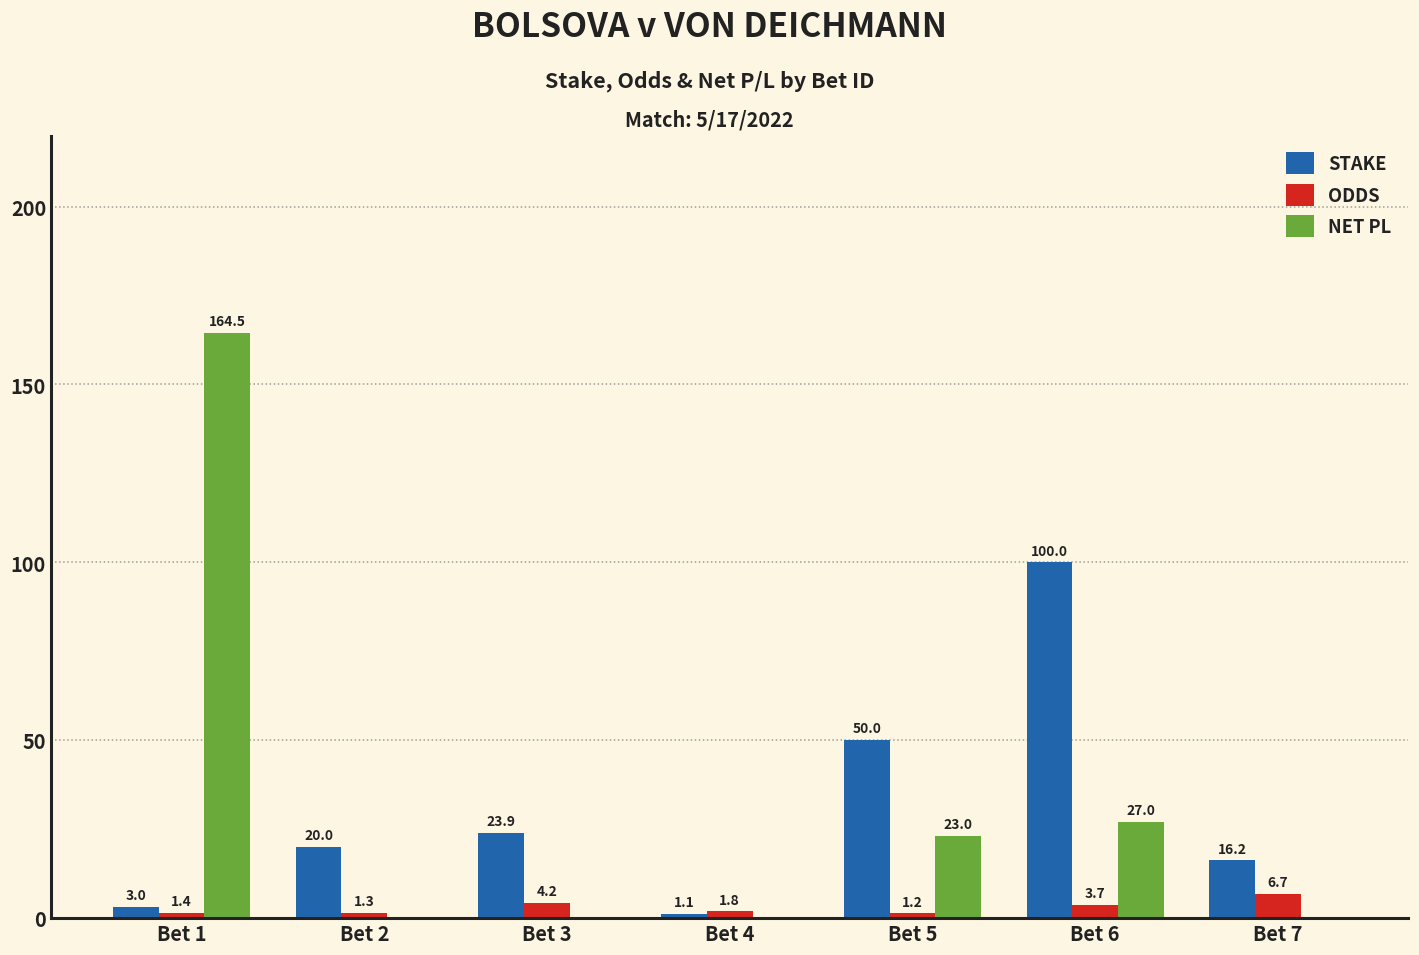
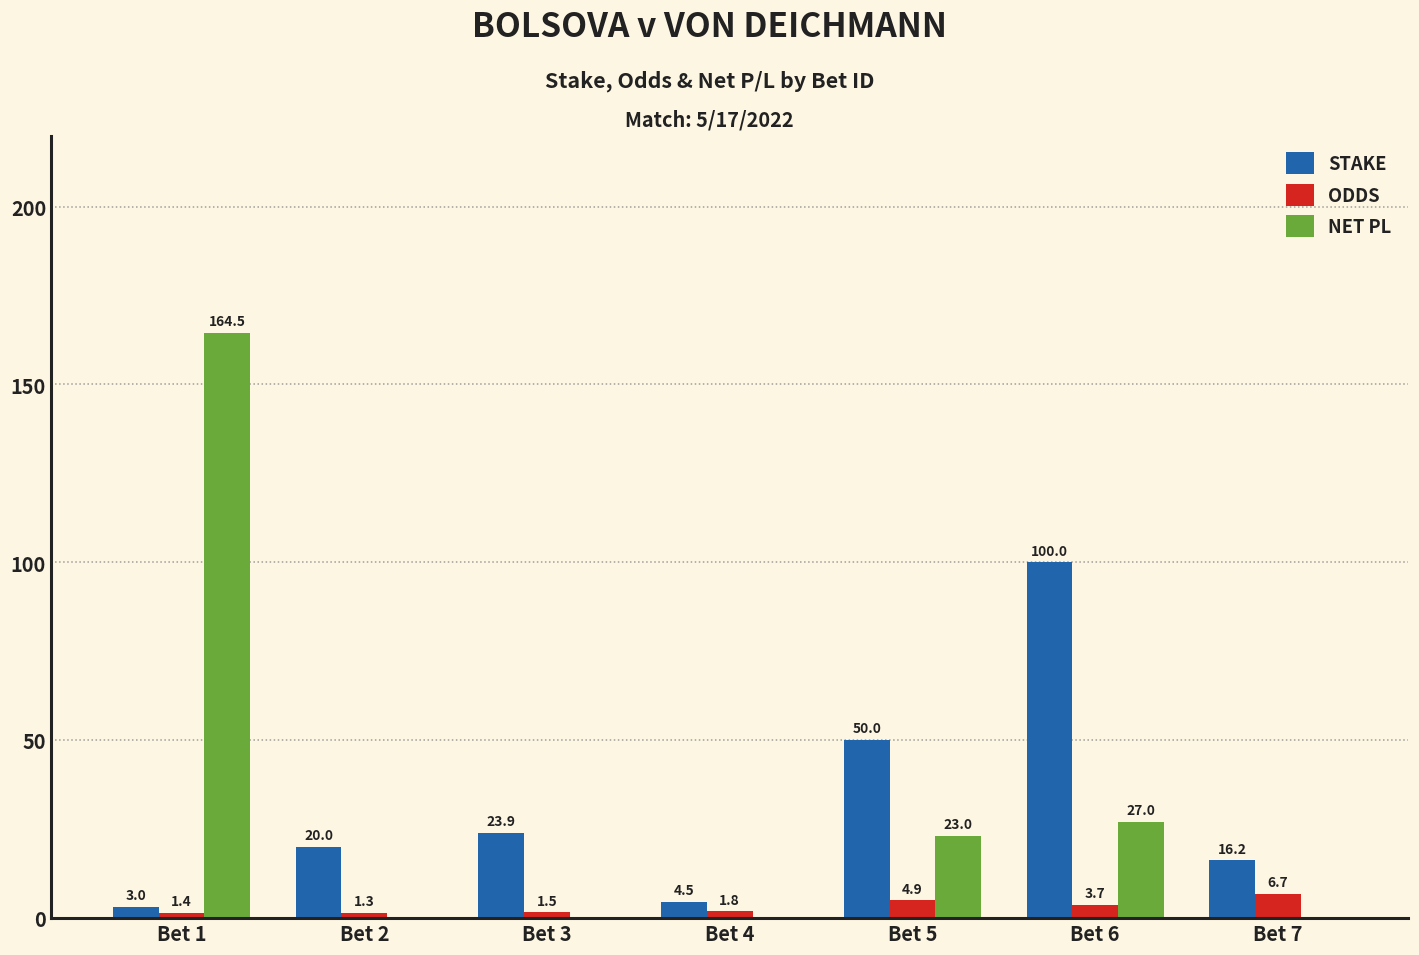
ODDS, Bet 3: 4.2 -> 1.5
STAKE, Bet 4: 1.1 -> 4.5
ODDS, Bet 5: 1.2 -> 4.9
